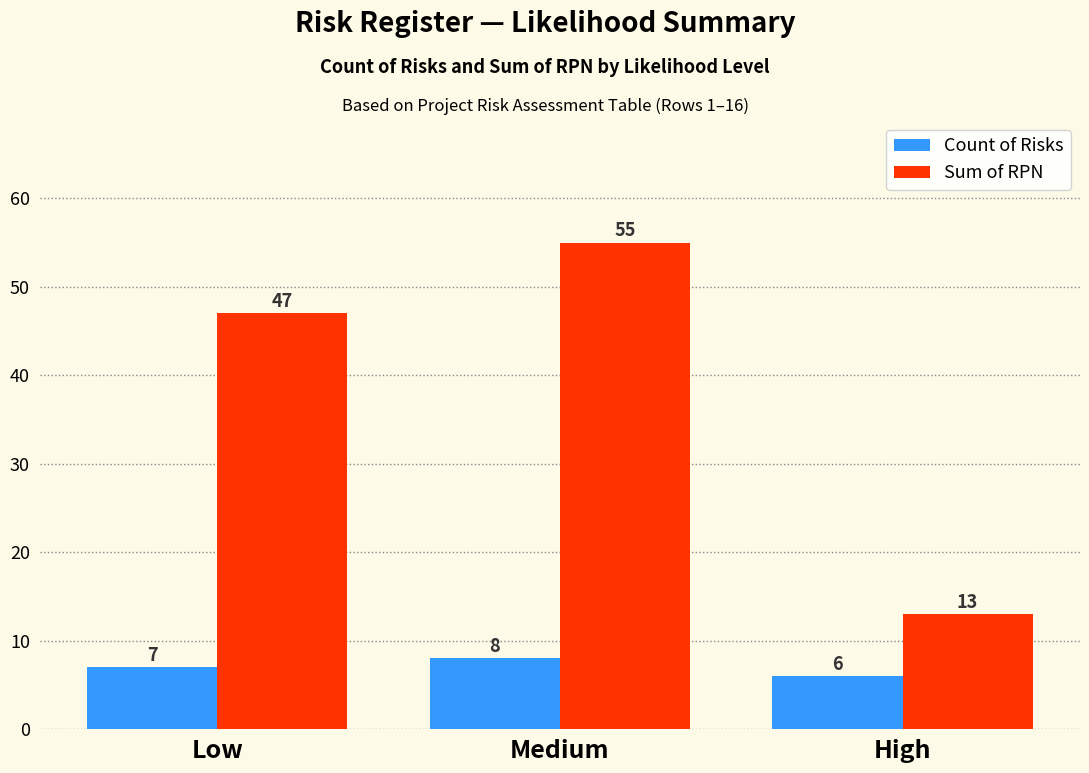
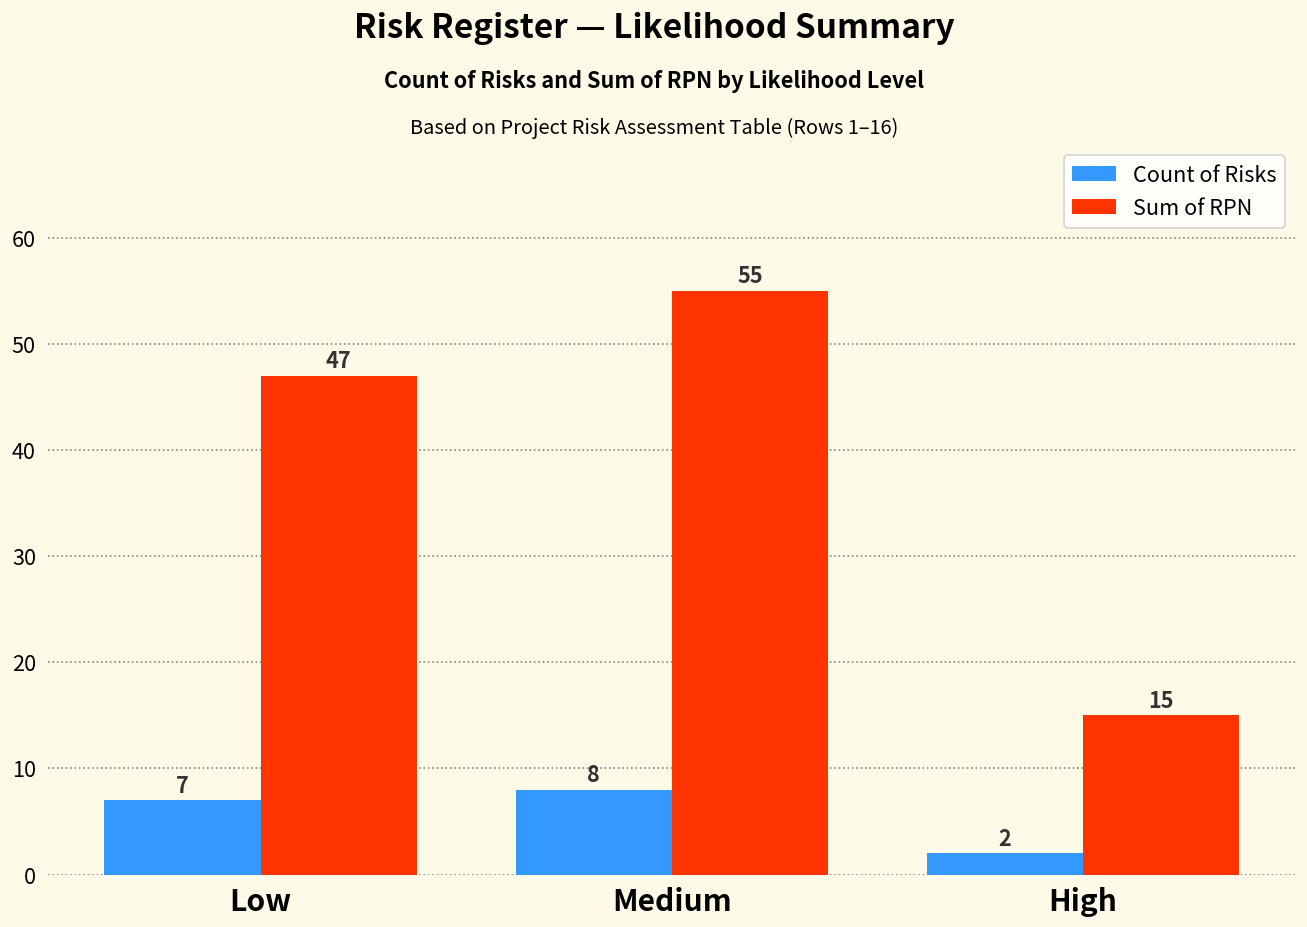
Count of Risks, High: 6 -> 2
Sum of RPN, High: 13 -> 15
